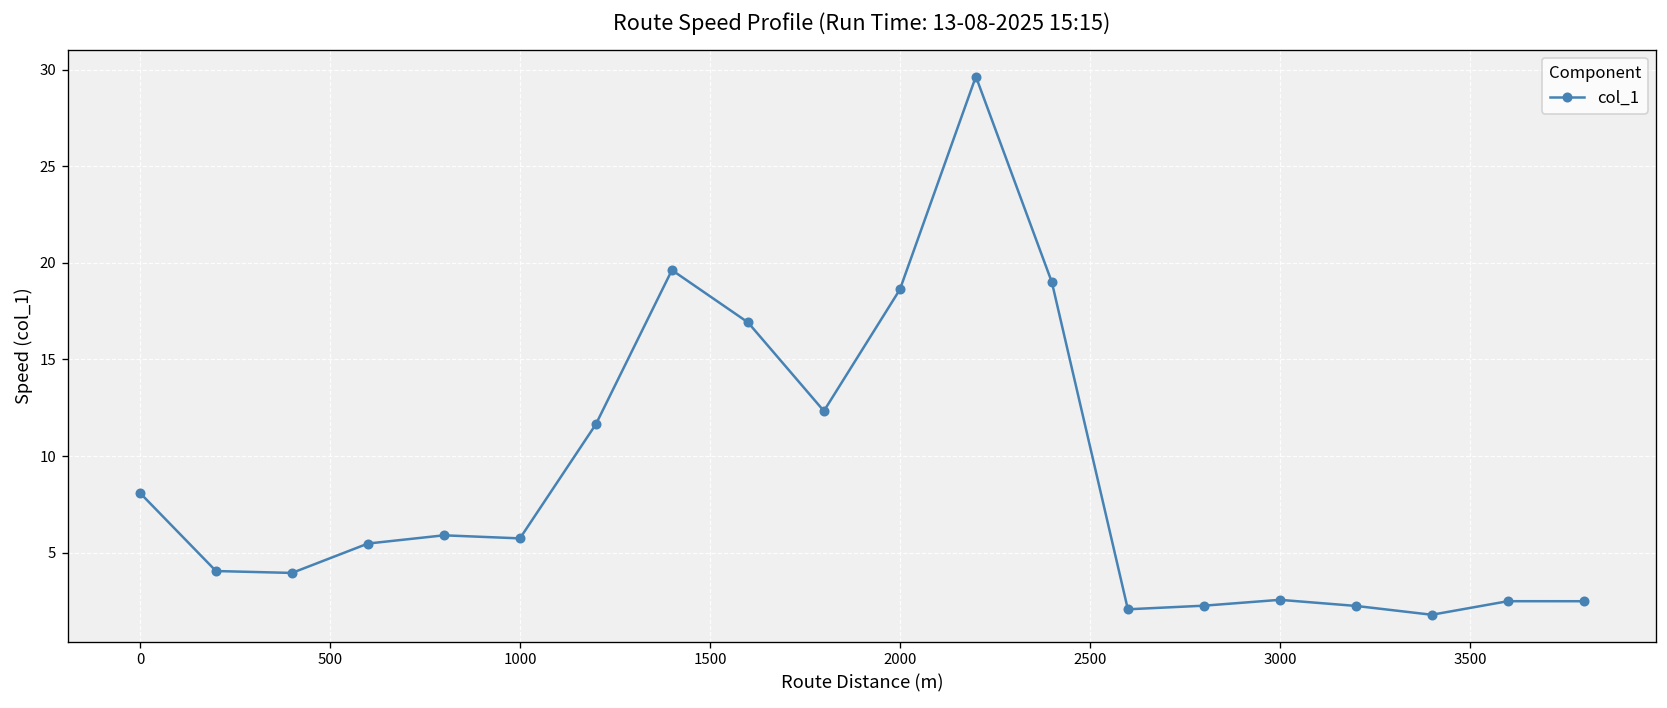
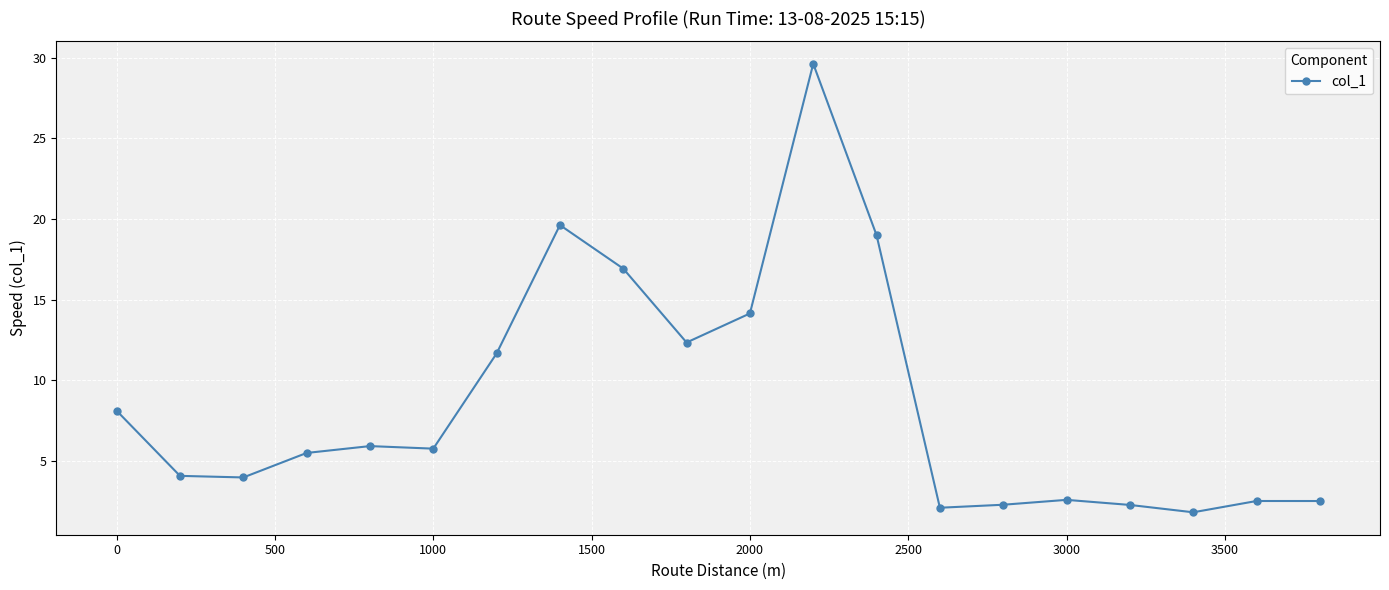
2000: 18.6 -> 14.1
